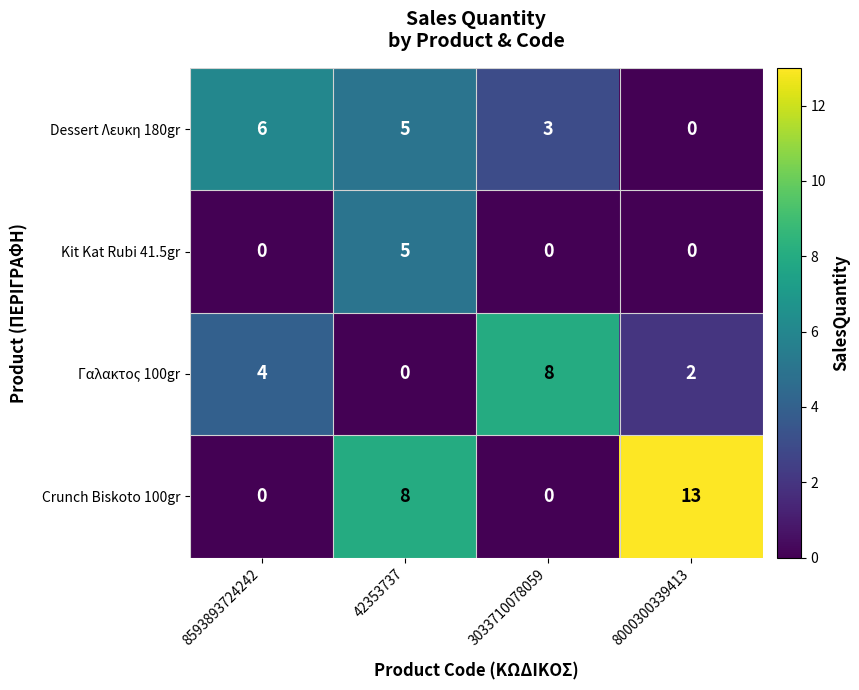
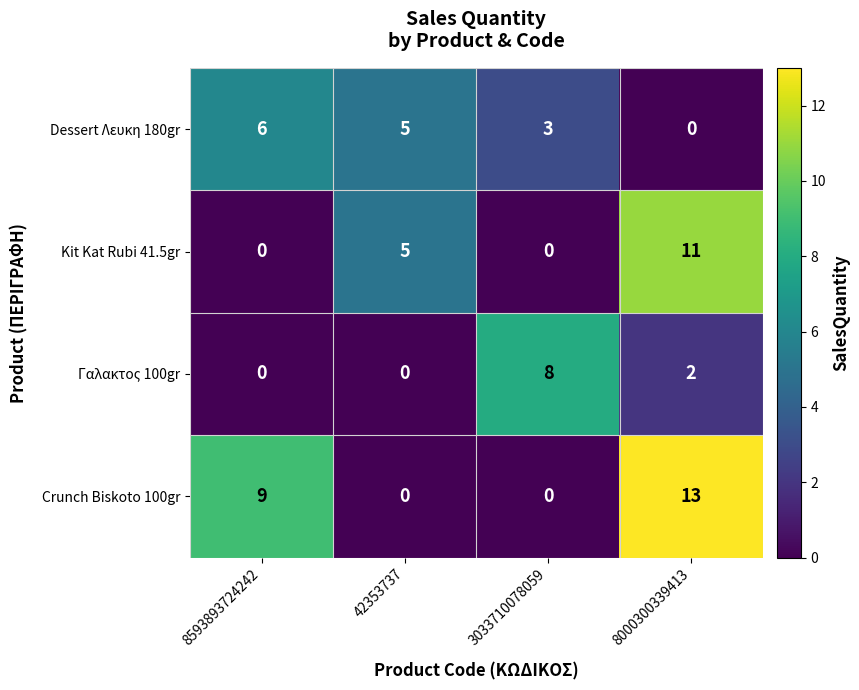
Kit Kat Rubi 41.5gr, 8000300339413: 0 -> 11
Γαλακτος 100gr, 8593893724242: 4 -> 0
Crunch Biskoto 100gr, 8593893724242: 0 -> 9
Crunch Biskoto 100gr, 42353737: 8 -> 0
